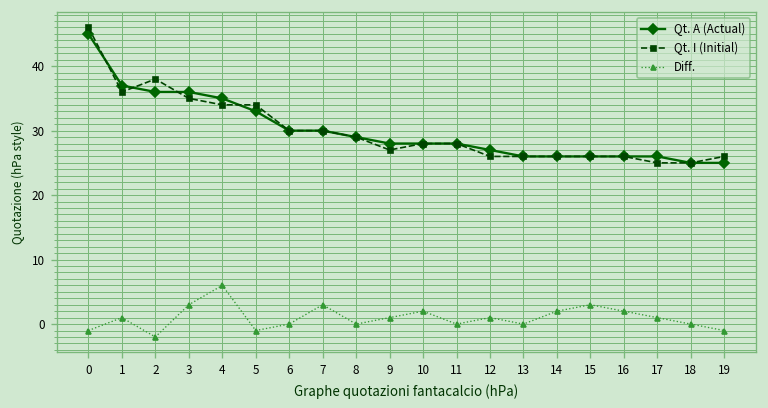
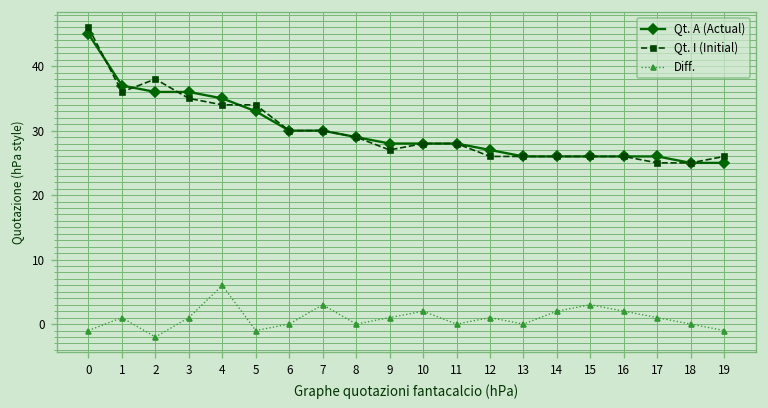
Diff., 3: 3 -> 1
